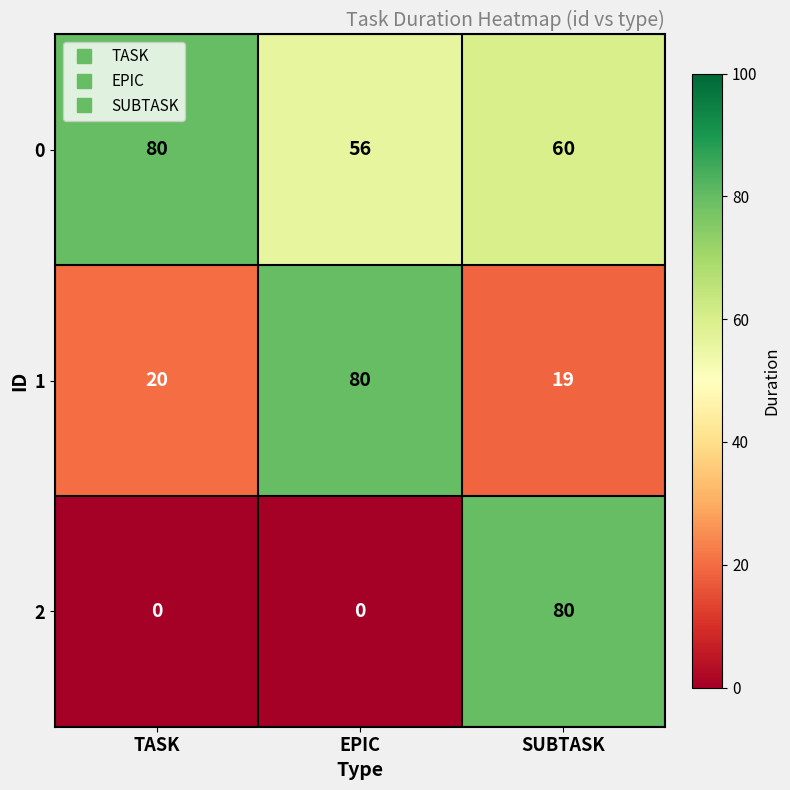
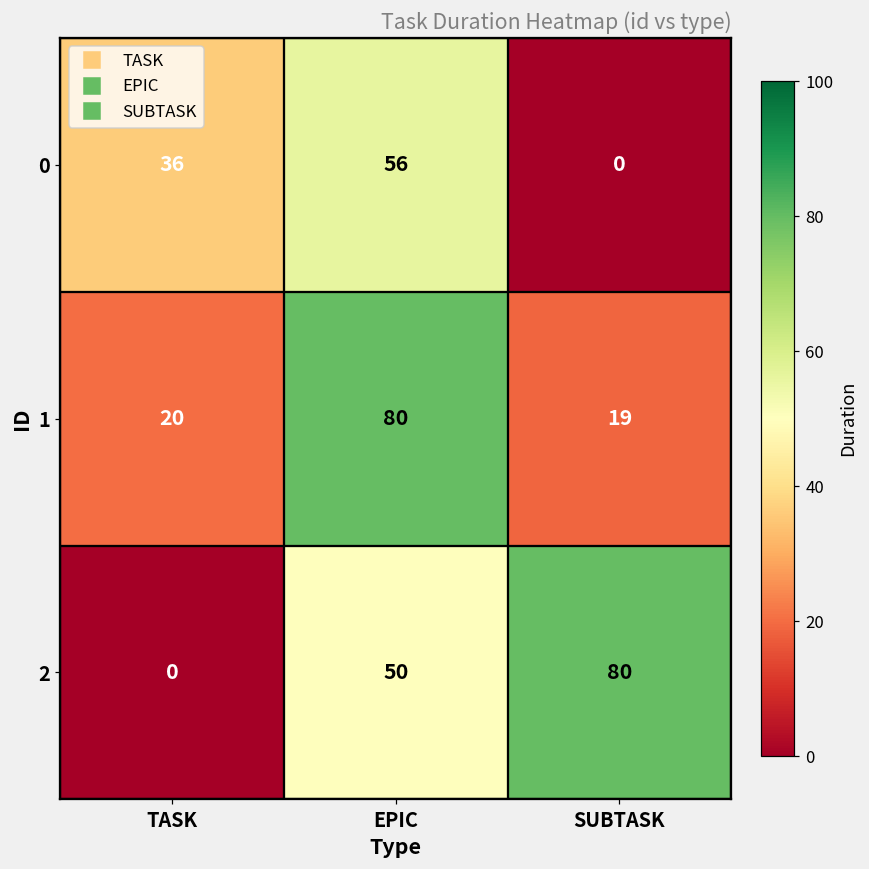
0, TASK: 80 -> 36
0, SUBTASK: 60 -> 0
2, EPIC: 0 -> 50
